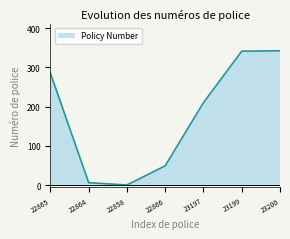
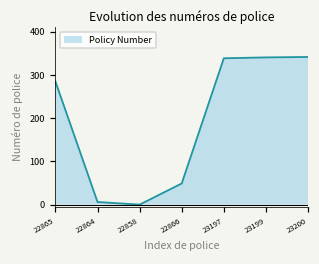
23197: 210 -> 340
